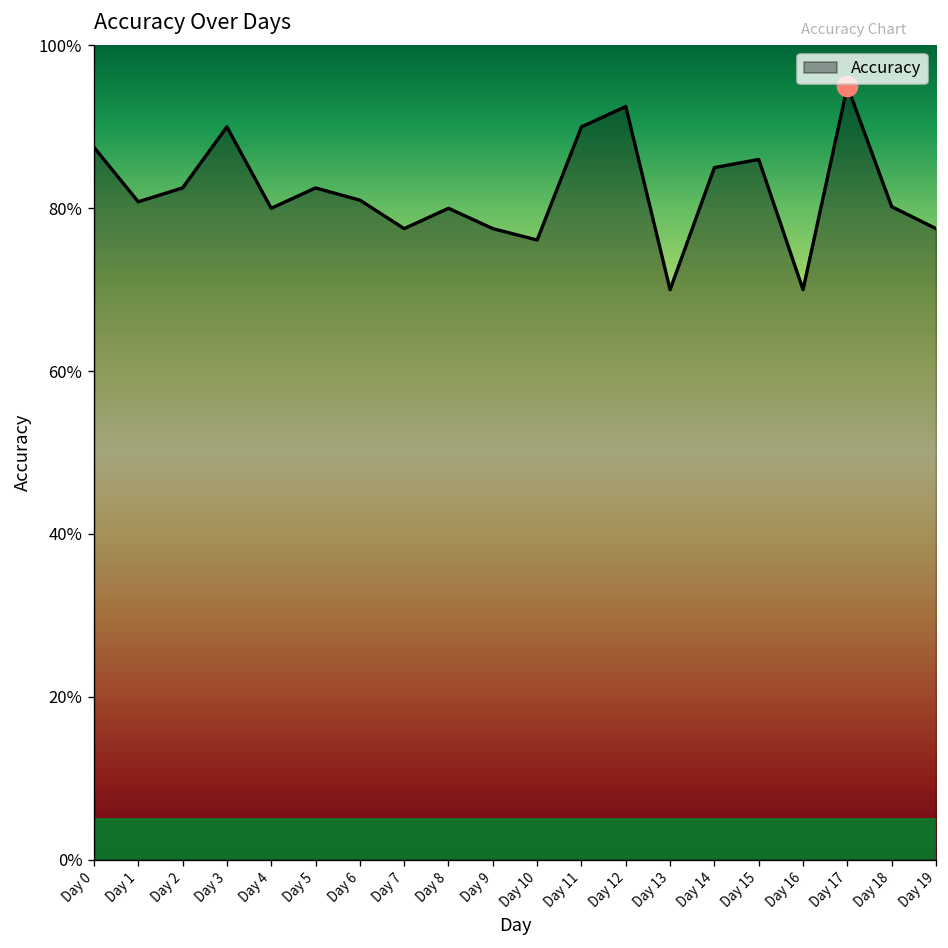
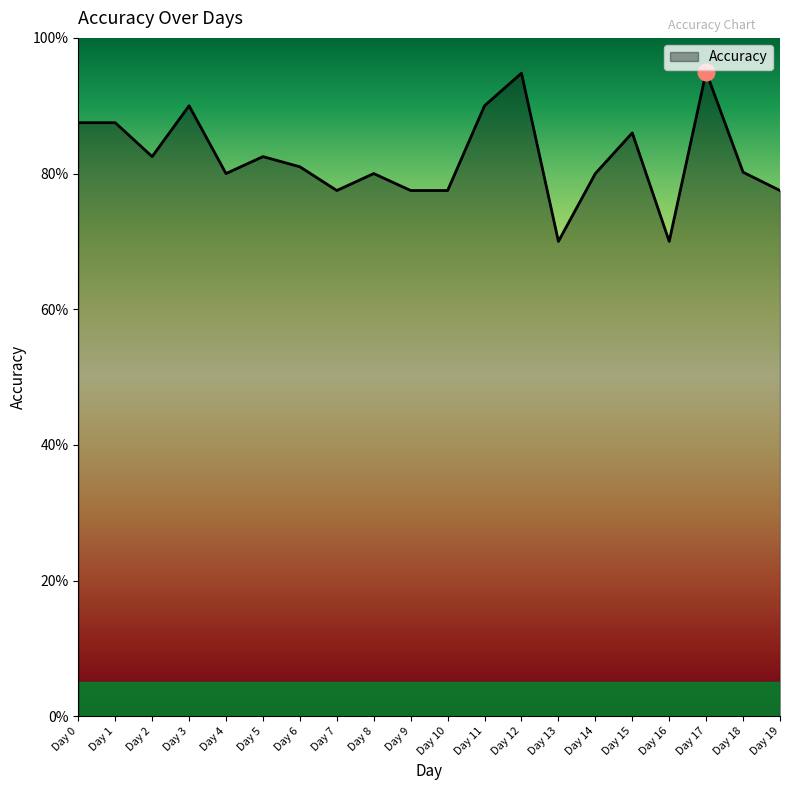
Accuracy, Day 1: 81% -> 88%
Accuracy, Day 10: 76% -> 78%
Accuracy, Day 12: 93% -> 95%
Accuracy, Day 14: 85% -> 80%
